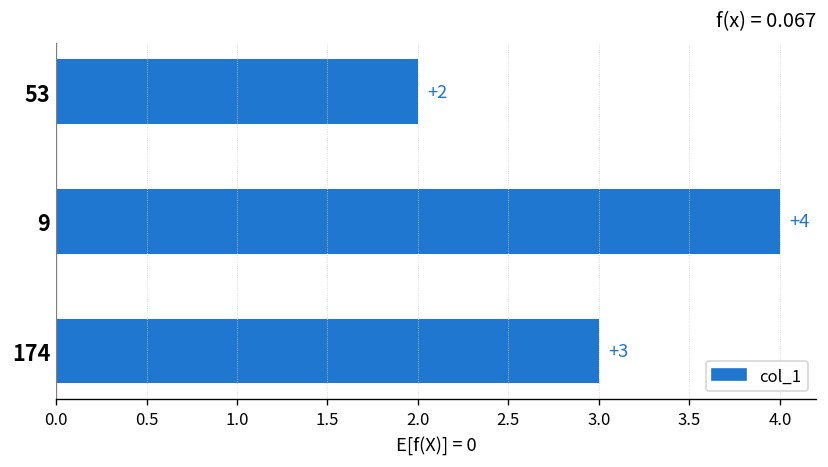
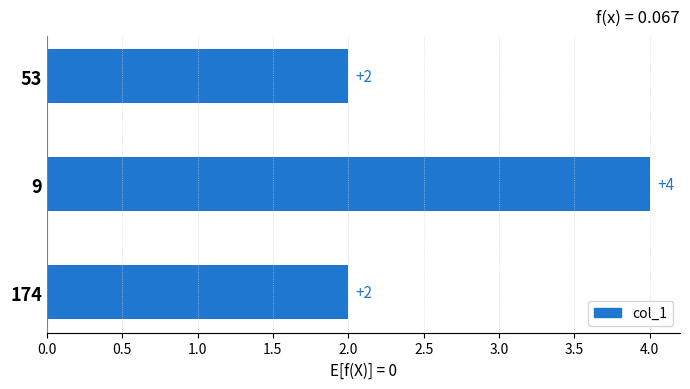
174: +3 -> +2
